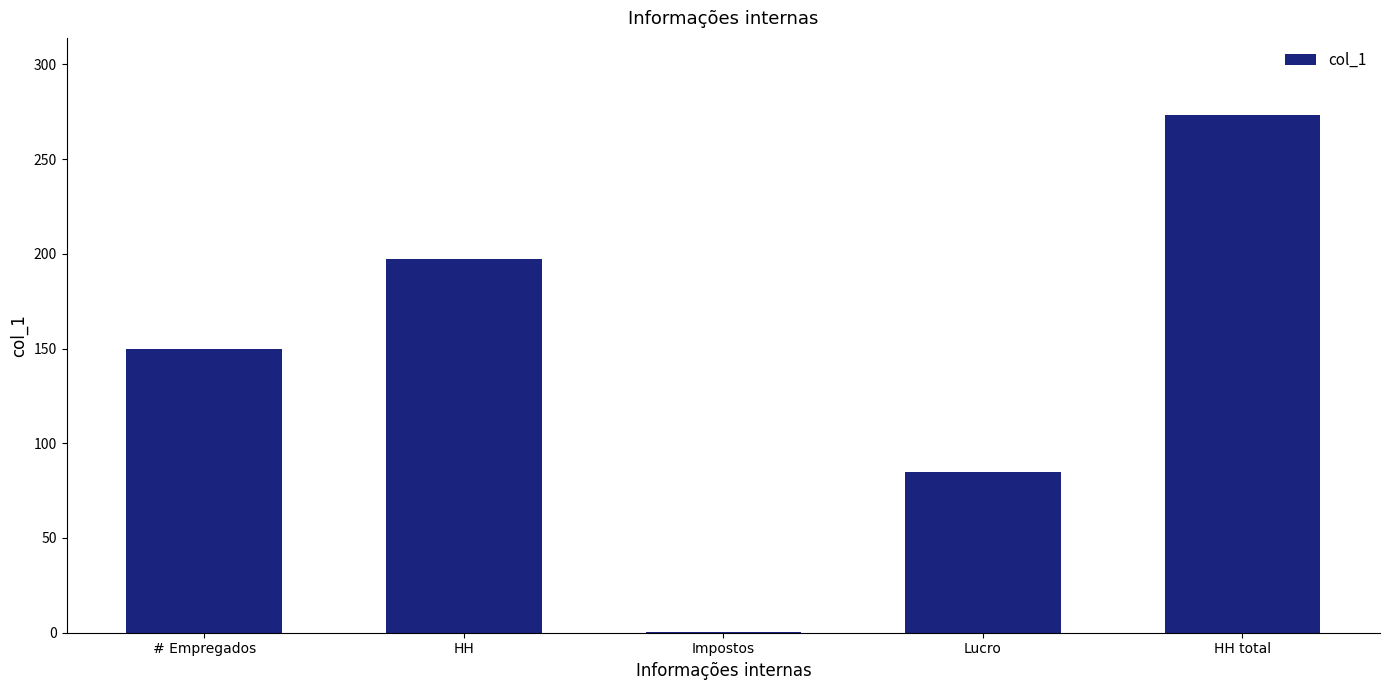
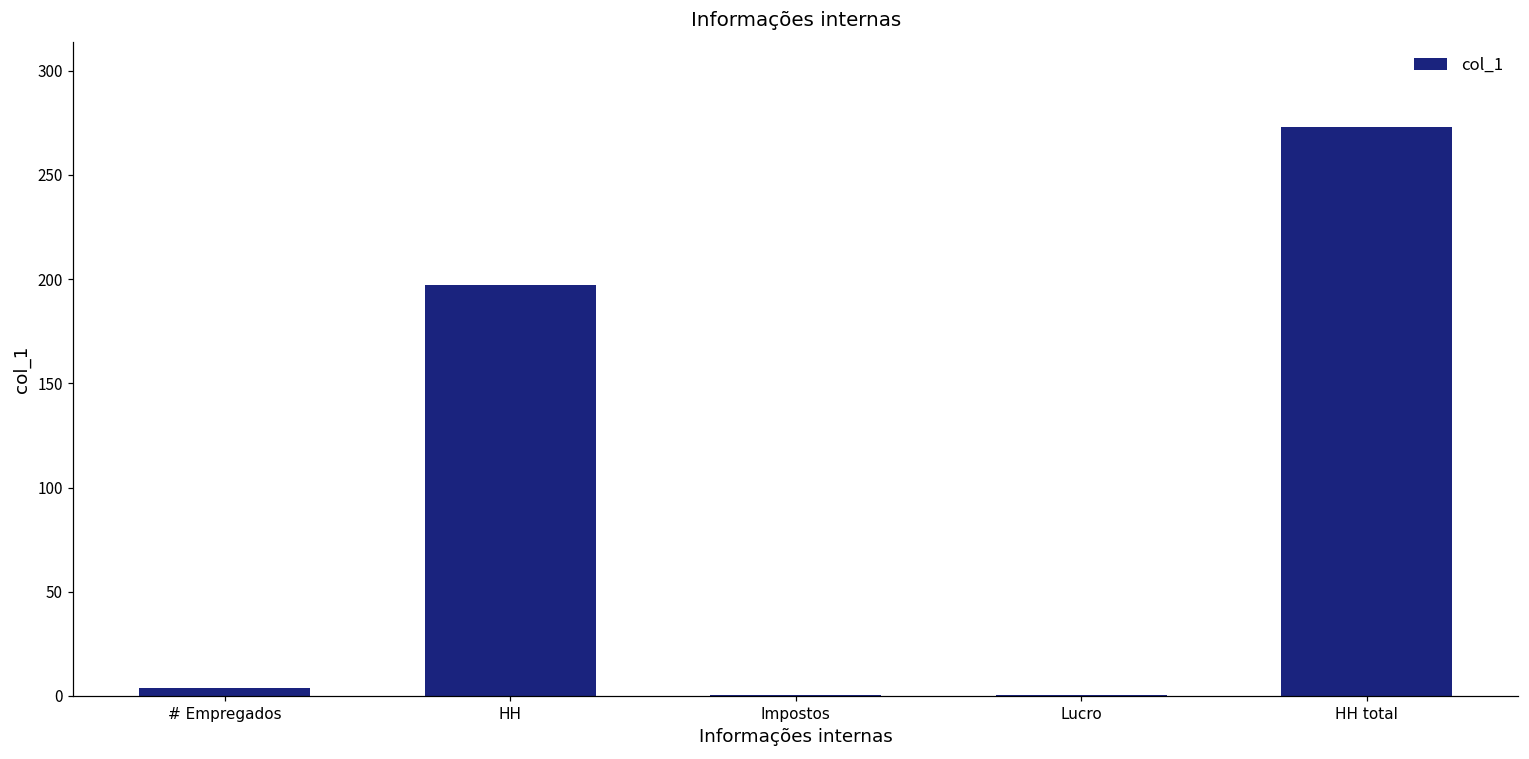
# Empregados: 150 -> 4
Lucro: 85 -> 0
